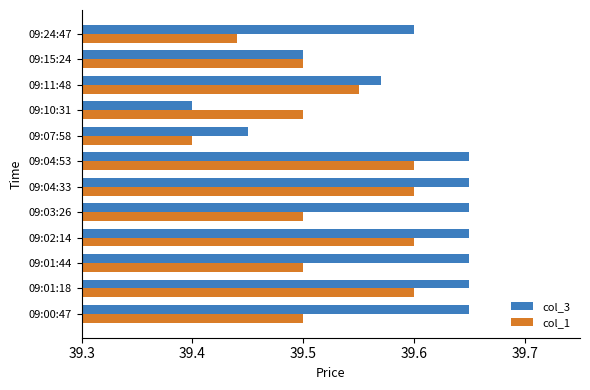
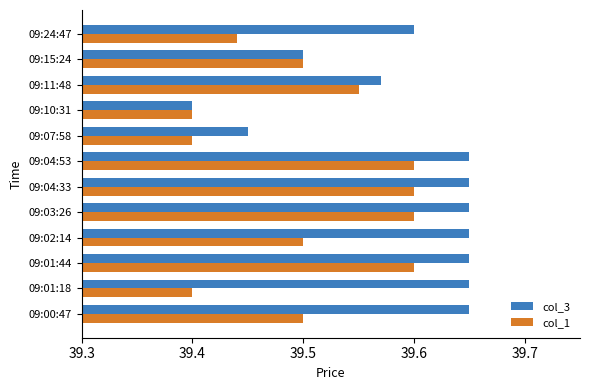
col_1, 09:10:31: 39.5 -> 39.4
col_1, 09:03:26: 39.5 -> 39.6
col_1, 09:02:14: 39.6 -> 39.5
col_1, 09:01:44: 39.5 -> 39.6
col_1, 09:01:18: 39.6 -> 39.4
